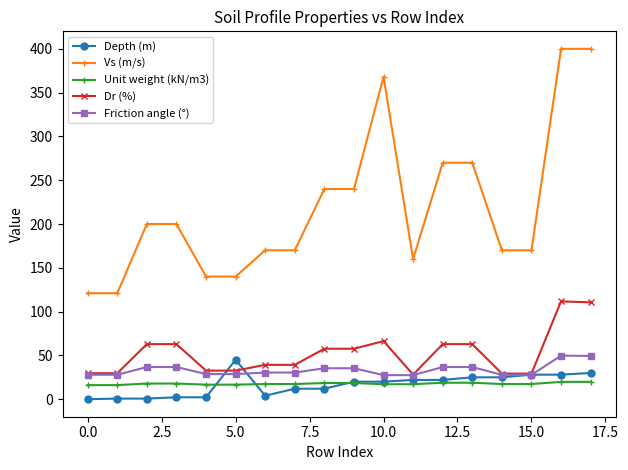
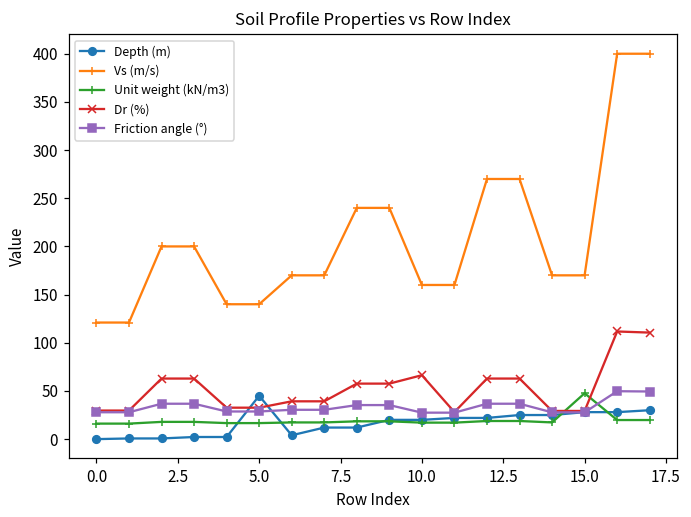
Vs (m/s), 10.0: 370 -> 160
Unit weight (kN/m3), 15.0: 20 -> 50
